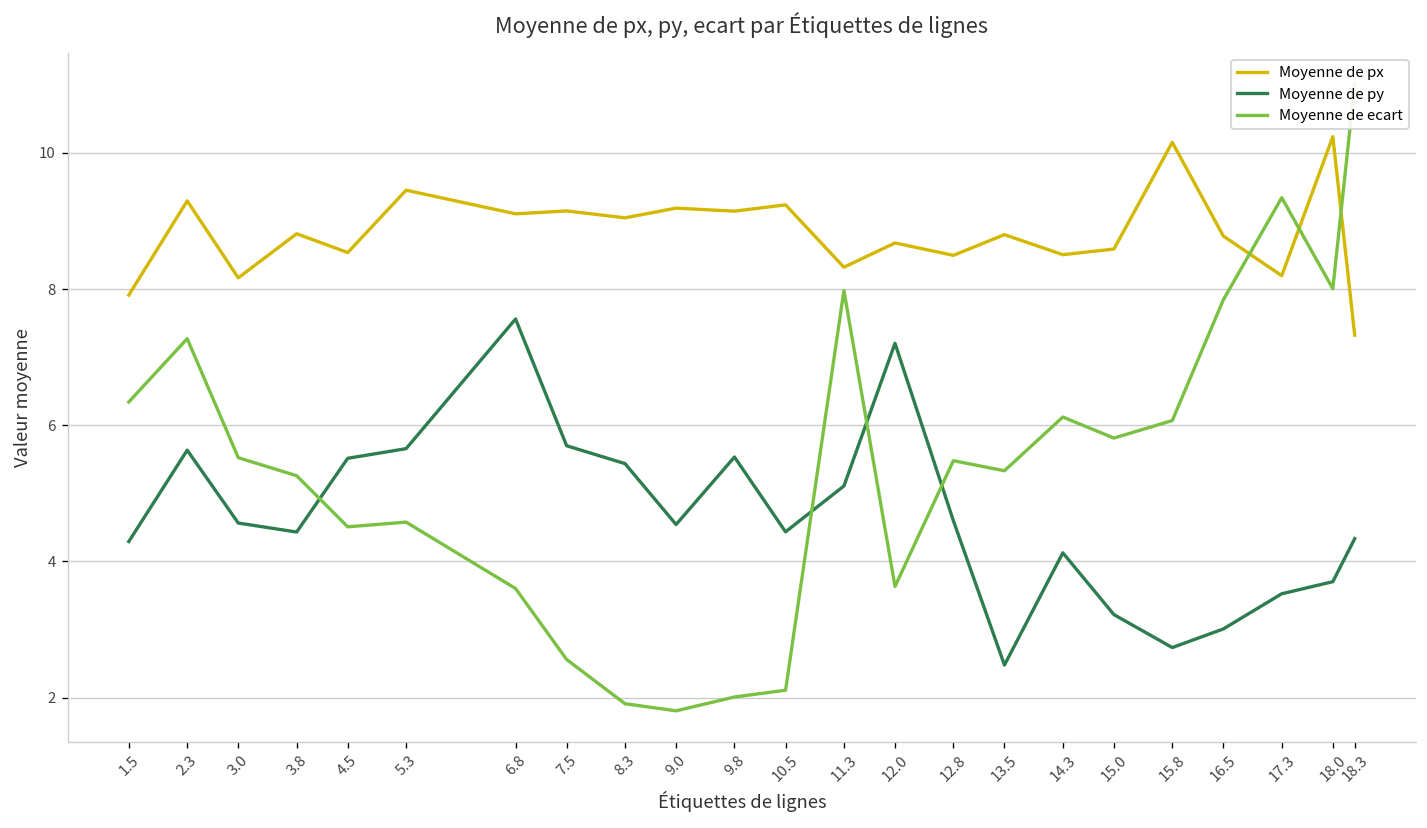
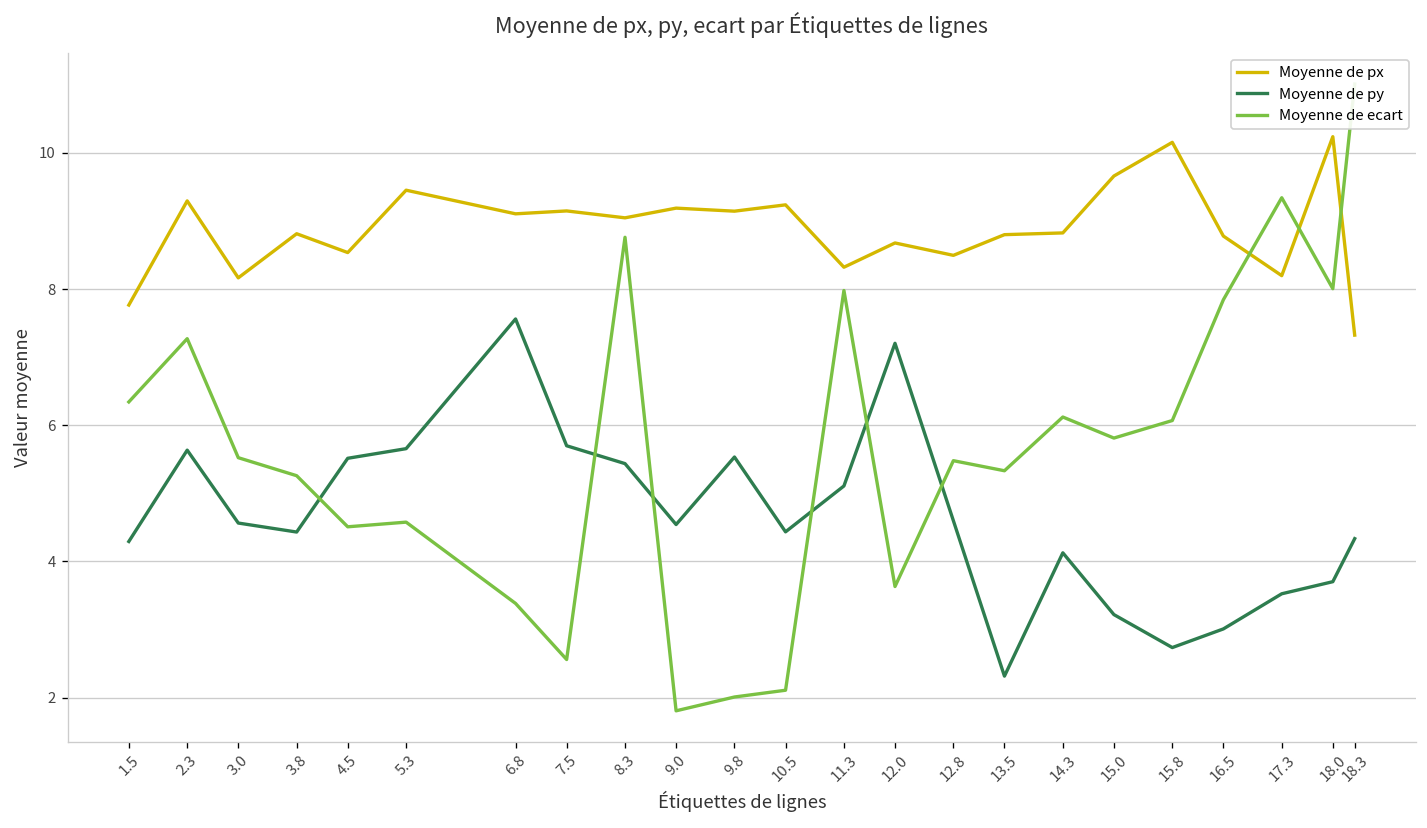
Moyenne de px, 1.5: 7.9 -> 7.8
Moyenne de ecart, 6.8: 3.6 -> 3.4
Moyenne de ecart, 8.3: 1.9 -> 8.8
Moyenne de py, 13.5: 2.5 -> 2.3
Moyenne de px, 14.3: 8.5 -> 8.8
Moyenne de px, 15.0: 8.6 -> 9.7
